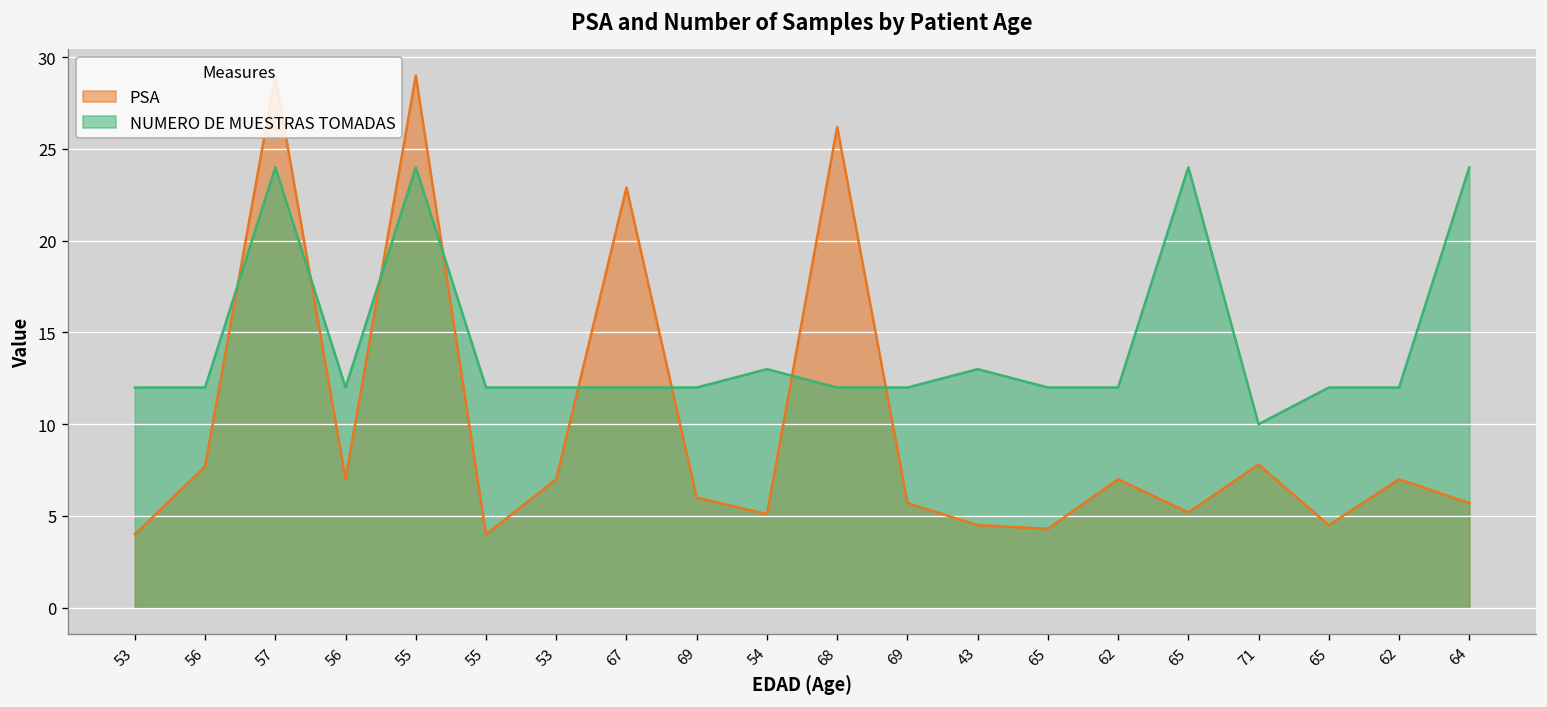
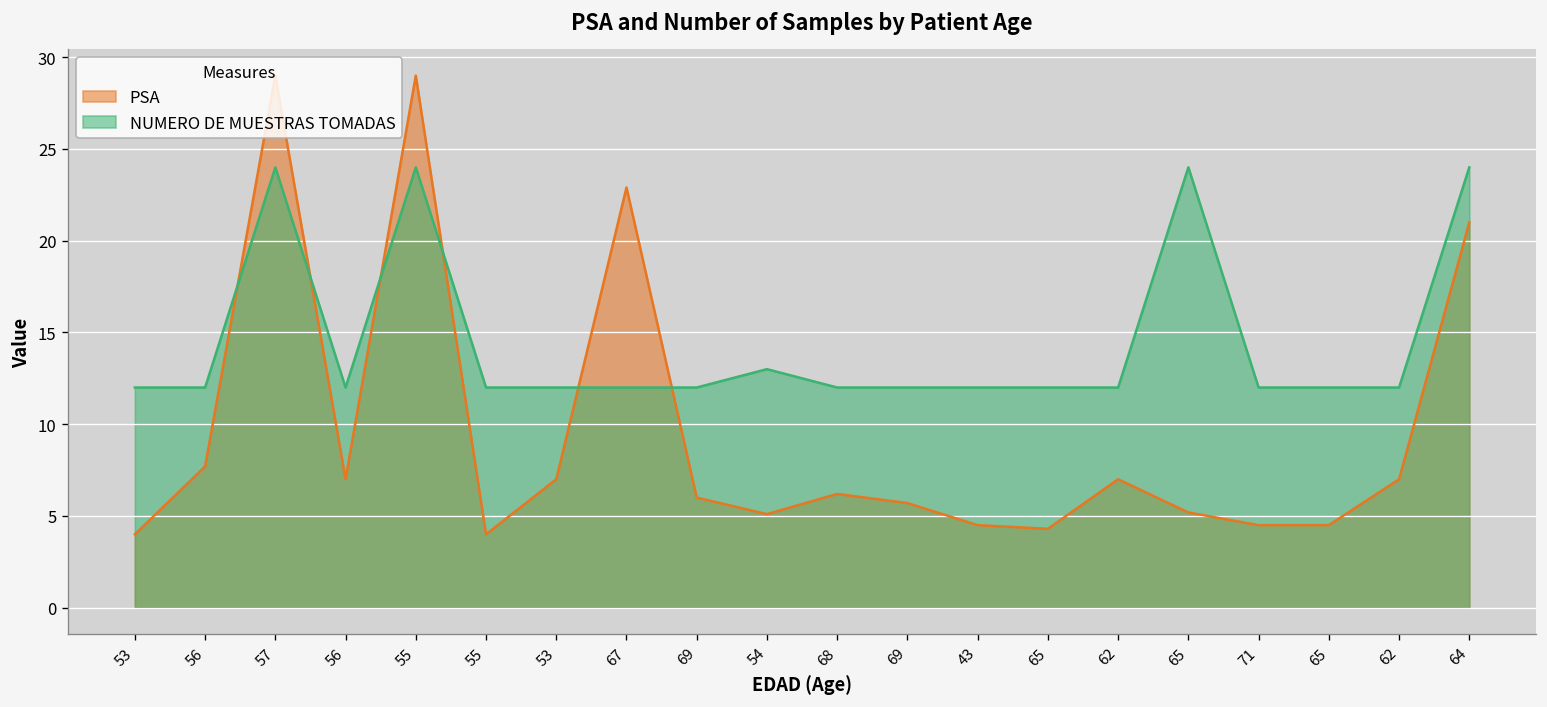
PSA, 68: 26.2 -> 6.2
NUMERO DE MUESTRAS TOMADAS, 43: 13 -> 12
PSA, 71: 7.8 -> 4.5
NUMERO DE MUESTRAS TOMADAS, 71: 10 -> 12
PSA, 64: 5.7 -> 21.0
